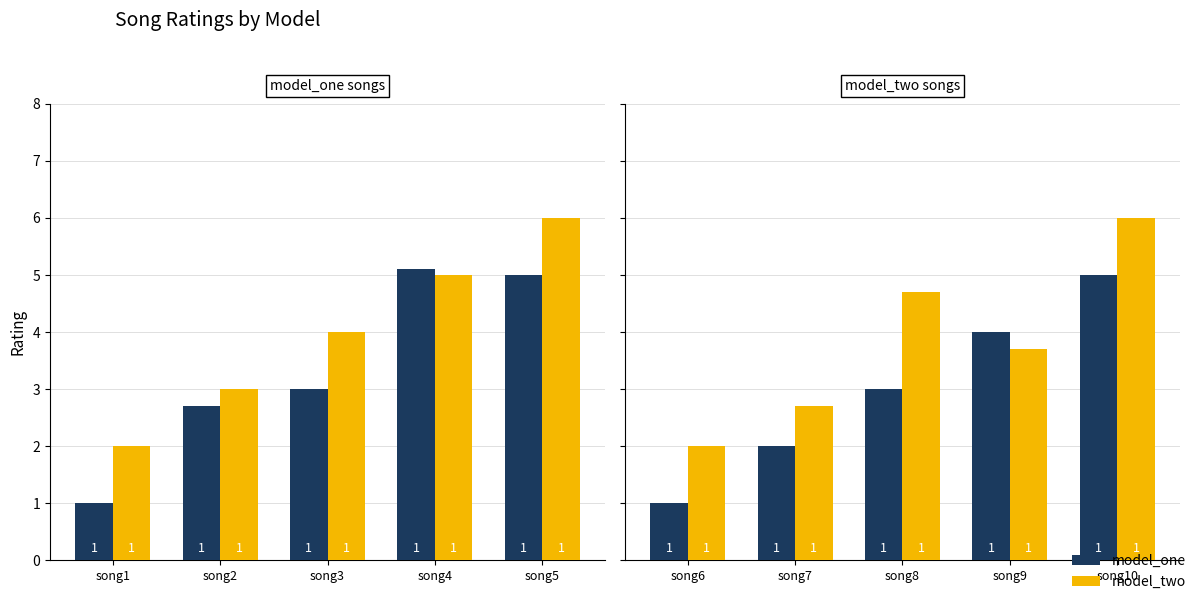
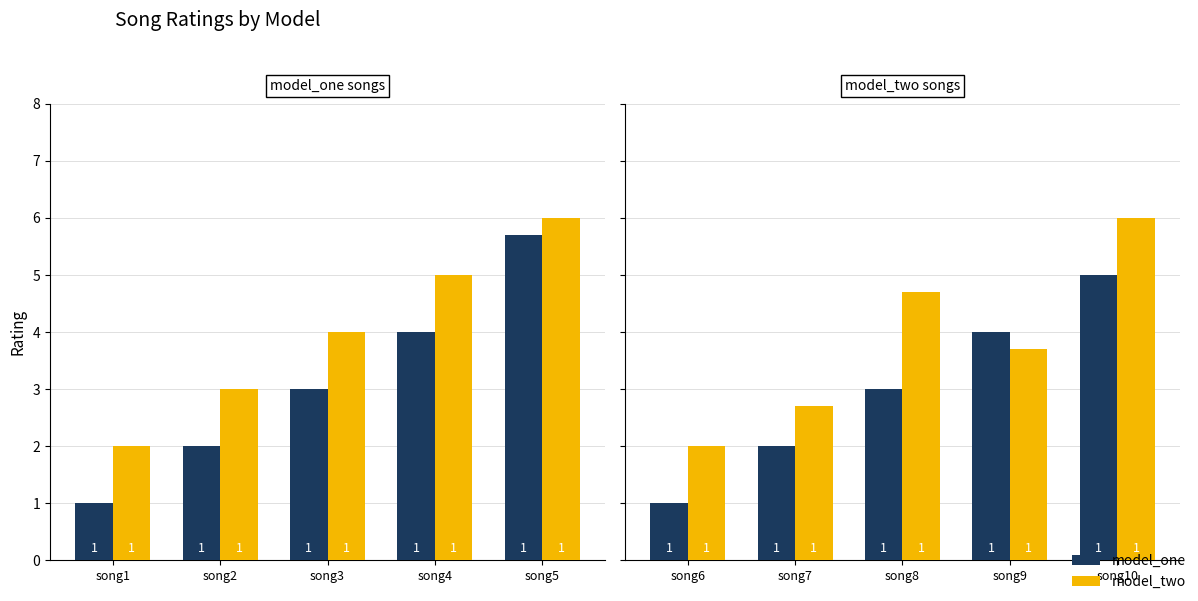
model_one songs, model_one, song2: 2.7 -> 2.0
model_one songs, model_one, song4: 5.1 -> 4.0
model_one songs, model_one, song5: 5.0 -> 5.7
